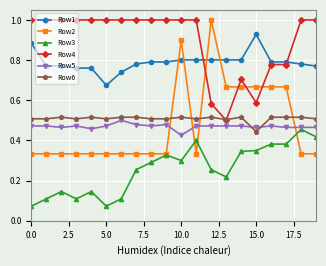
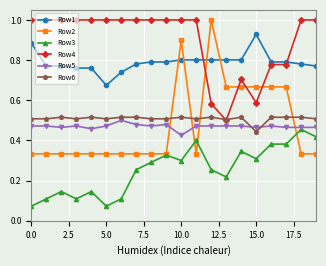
Row3, 15.0: 0.35 -> 0.31
